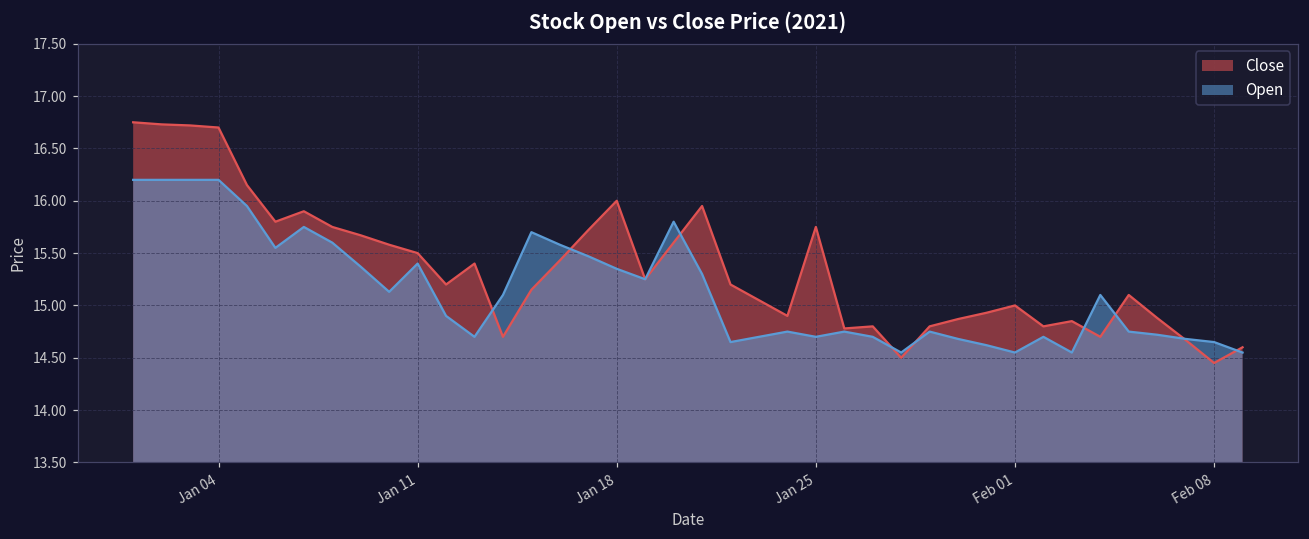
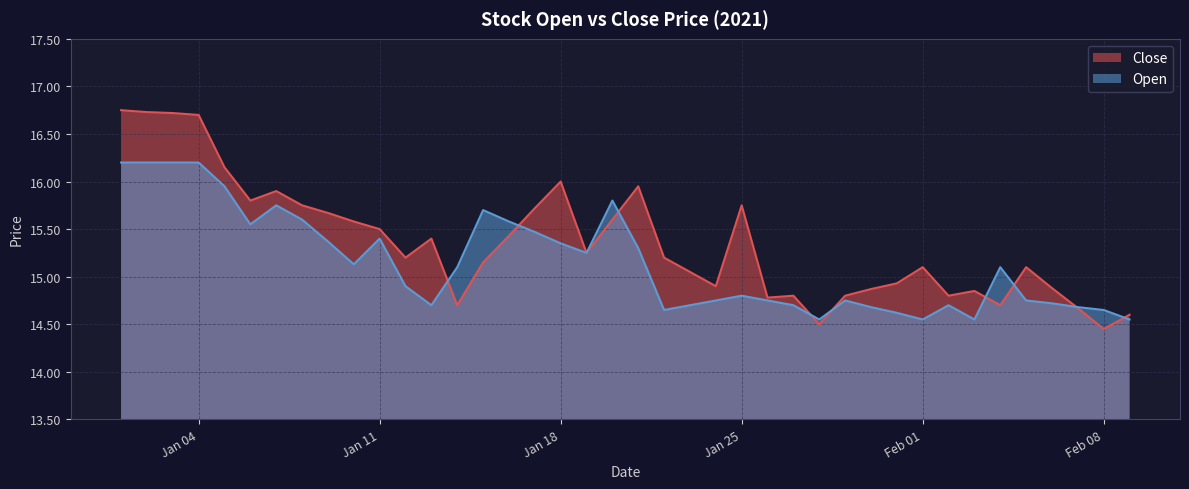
Open, Jan 25: 14.7 -> 14.8
Close, Feb 01: 15.0 -> 15.1
